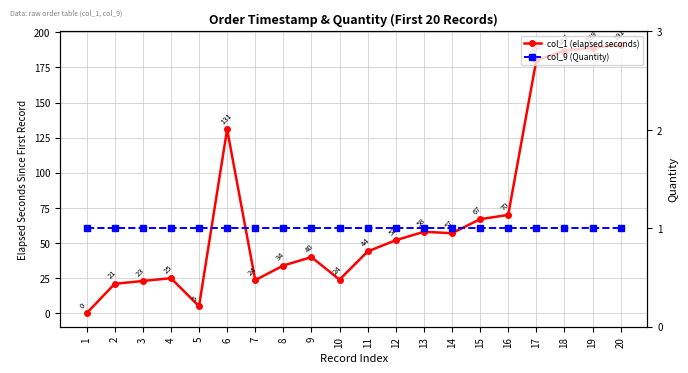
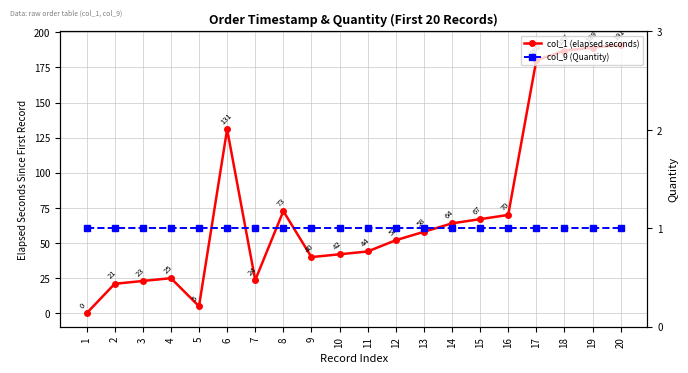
col_1 (elapsed seconds), 8: 34 -> 73
col_1 (elapsed seconds), 10: 24 -> 42
col_1 (elapsed seconds), 14: 57 -> 64
